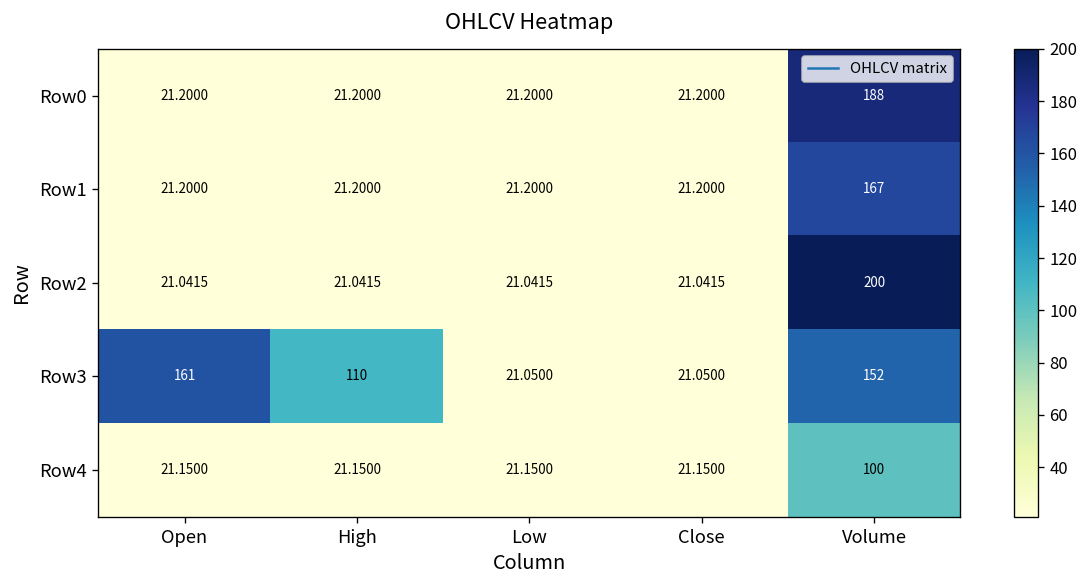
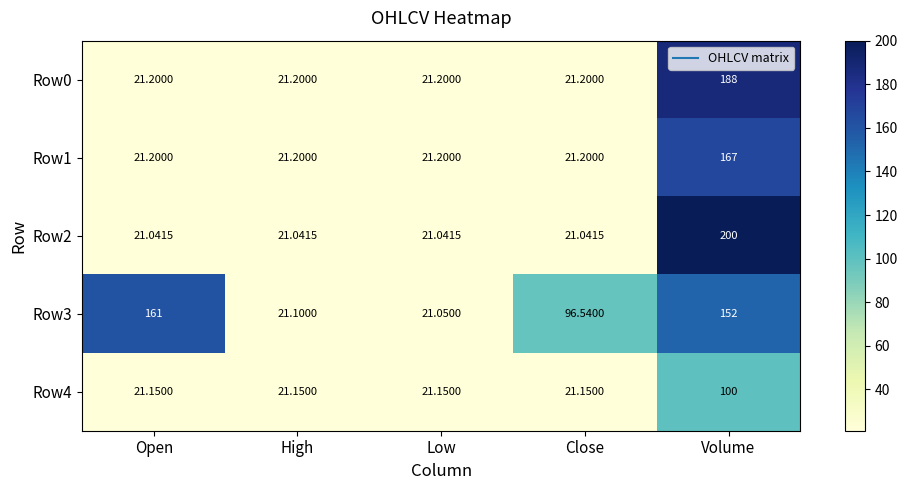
Row3, High: 110 -> 21.1000
Row3, Close: 21.0500 -> 96.5400
